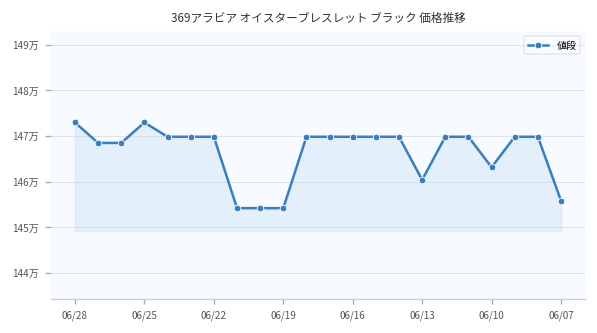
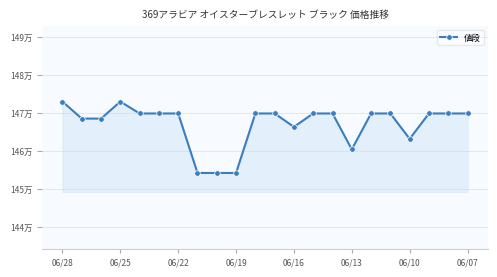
06/16: 147.0万 -> 146.6万
06/07: 145.6万 -> 147.0万
